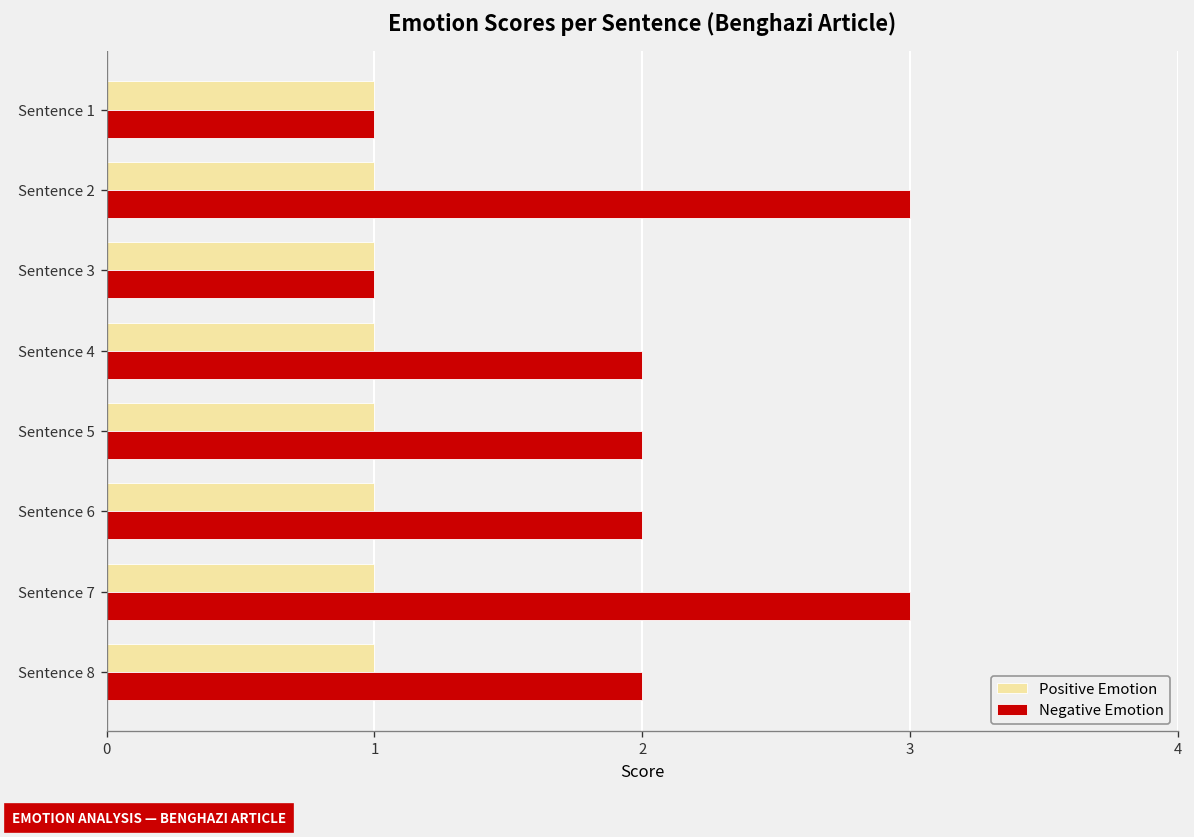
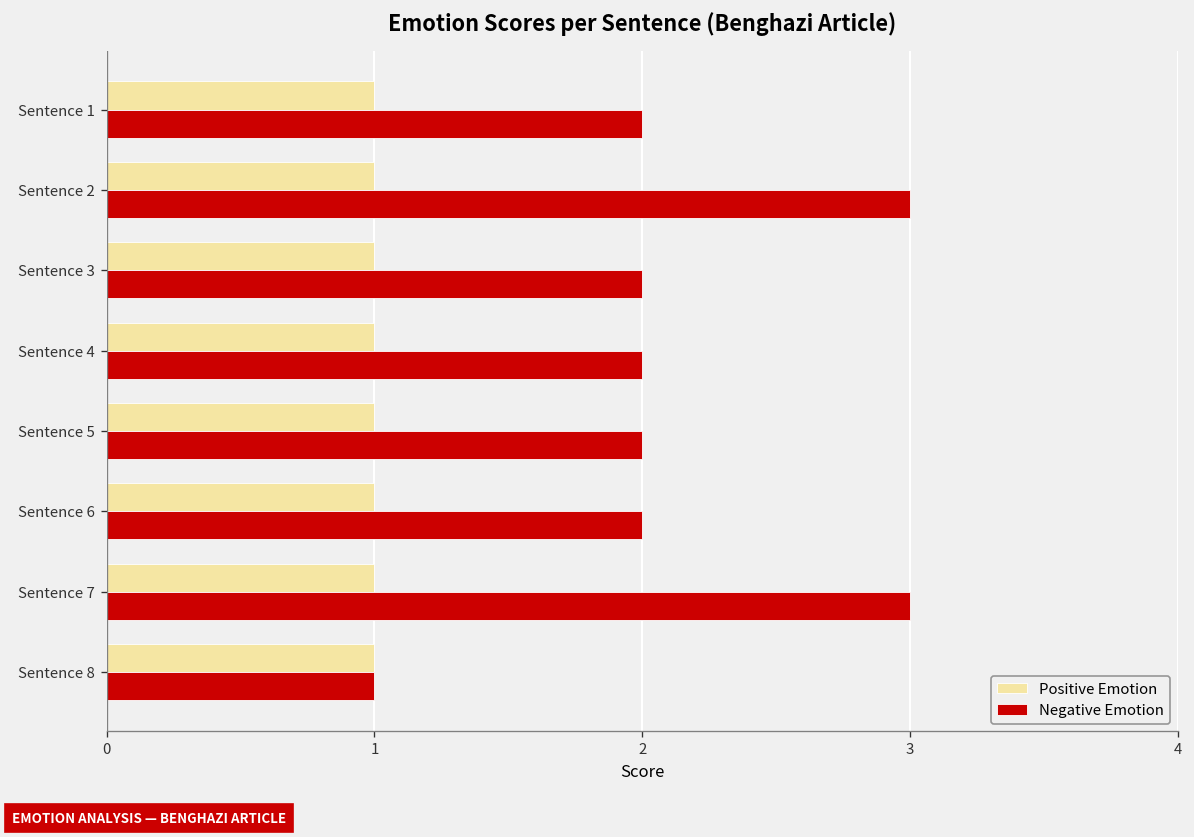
Negative Emotion, Sentence 1: 1 -> 2
Negative Emotion, Sentence 3: 1 -> 2
Negative Emotion, Sentence 8: 2 -> 1
